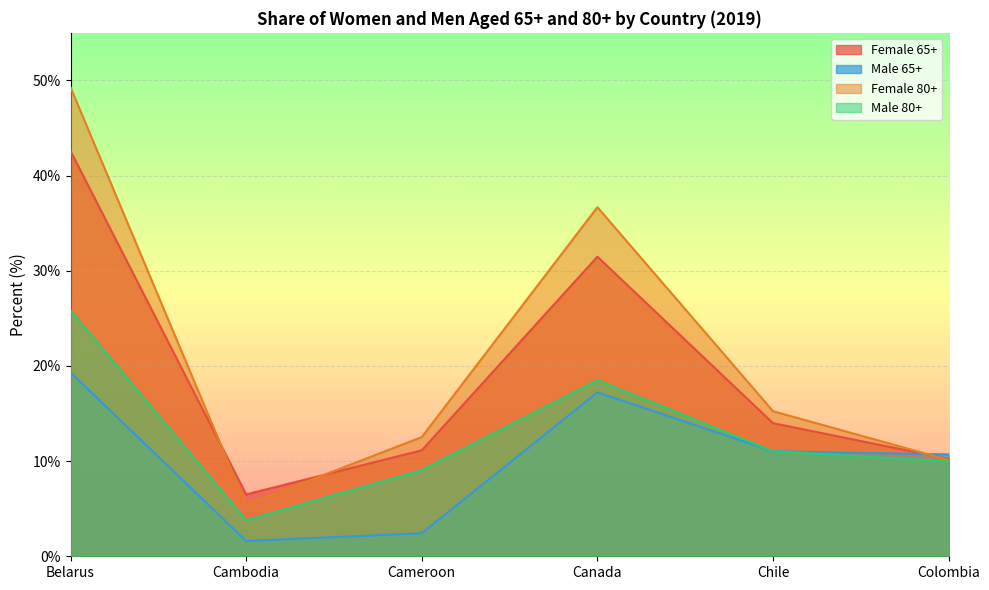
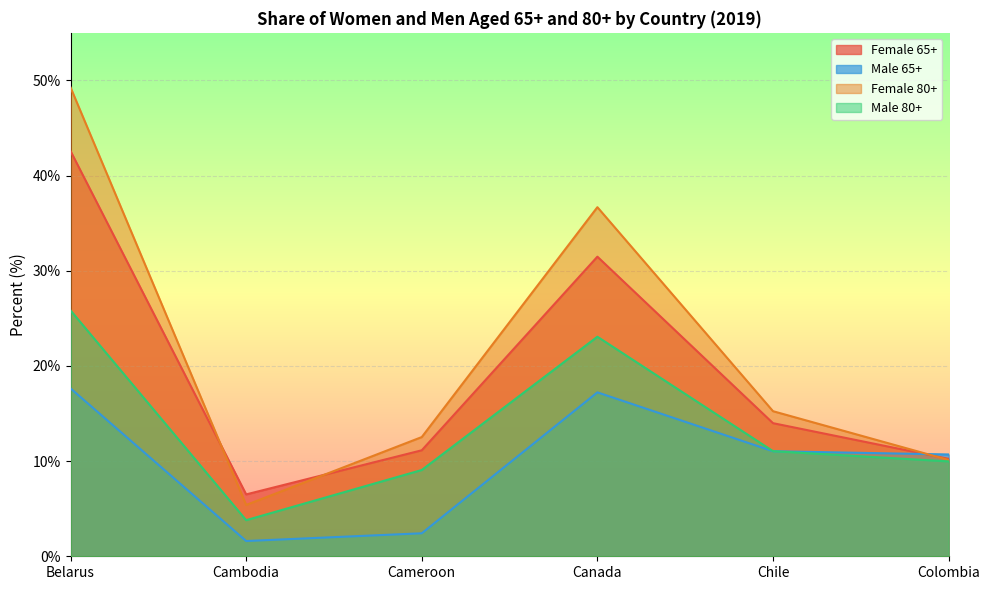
Male 65+, Belarus: 19% -> 18%
Male 80+, Canada: 19% -> 23%
